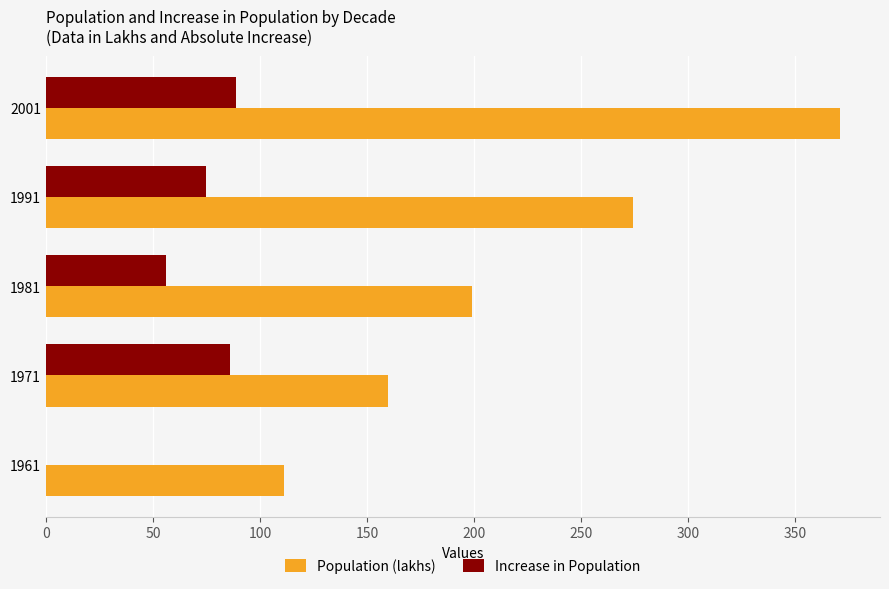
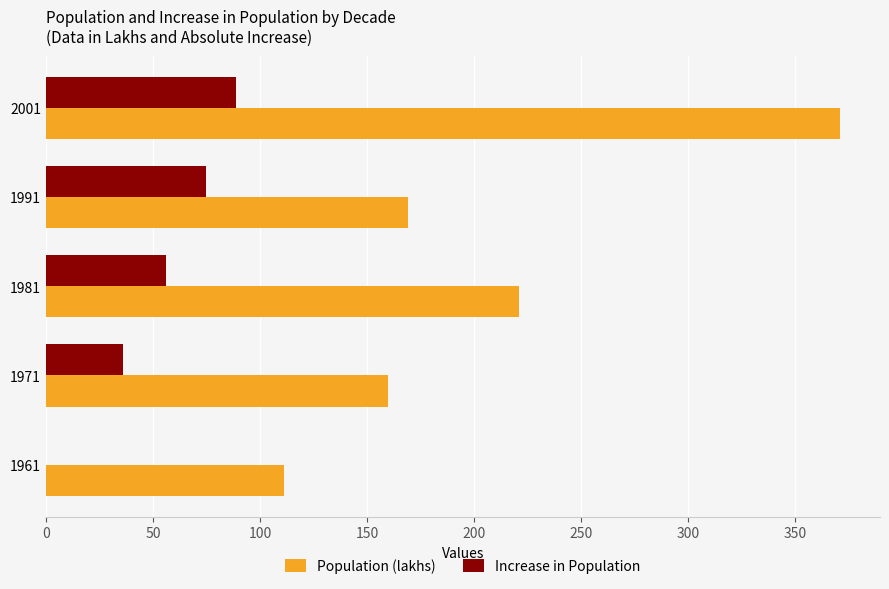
Population (lakhs), 1991: 274 -> 169
Population (lakhs), 1981: 199 -> 221
Increase in Population, 1971: 86 -> 36
